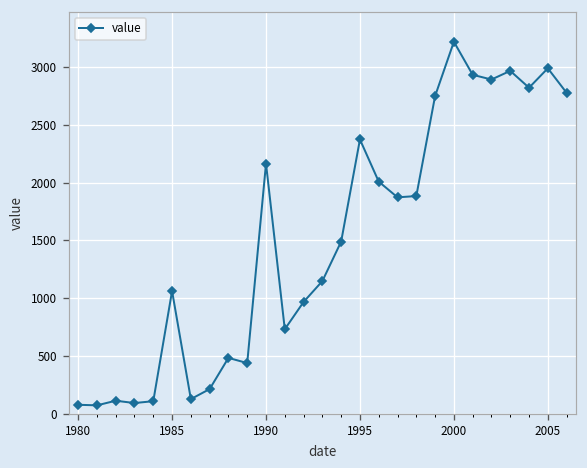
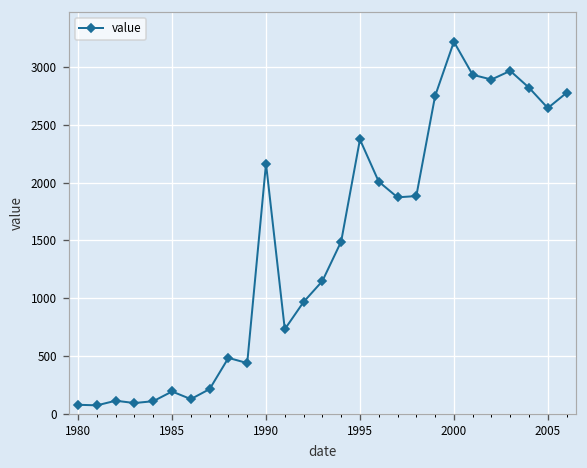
1985: 1100 -> 200
2005: 3000 -> 2600
